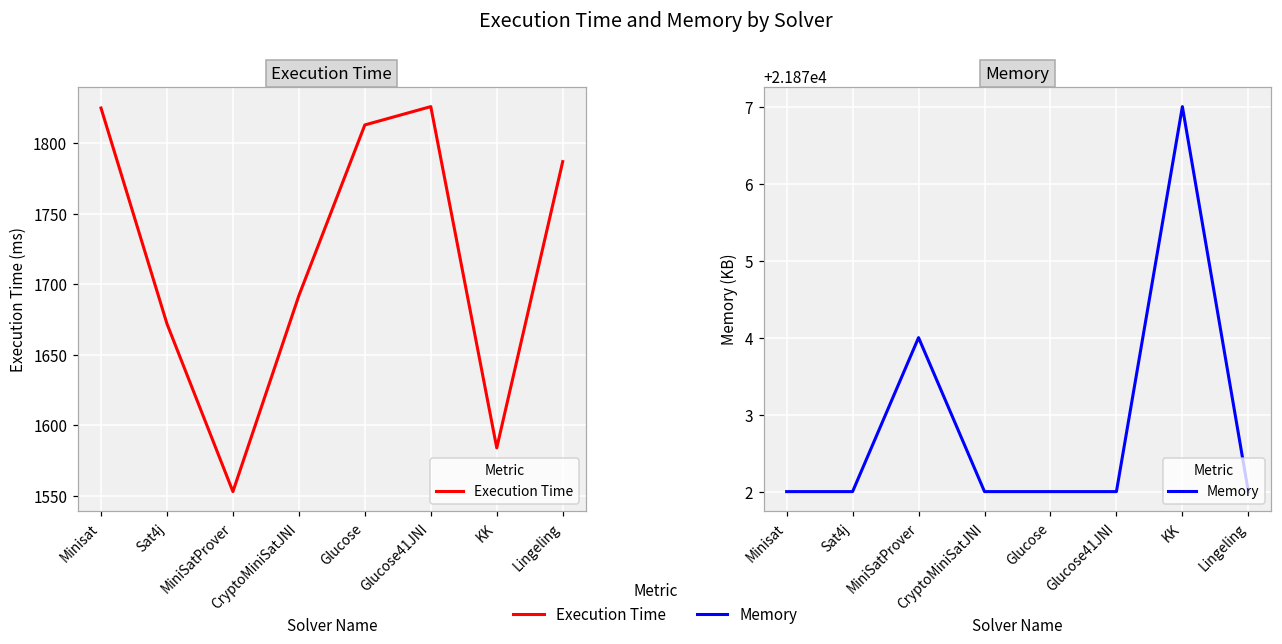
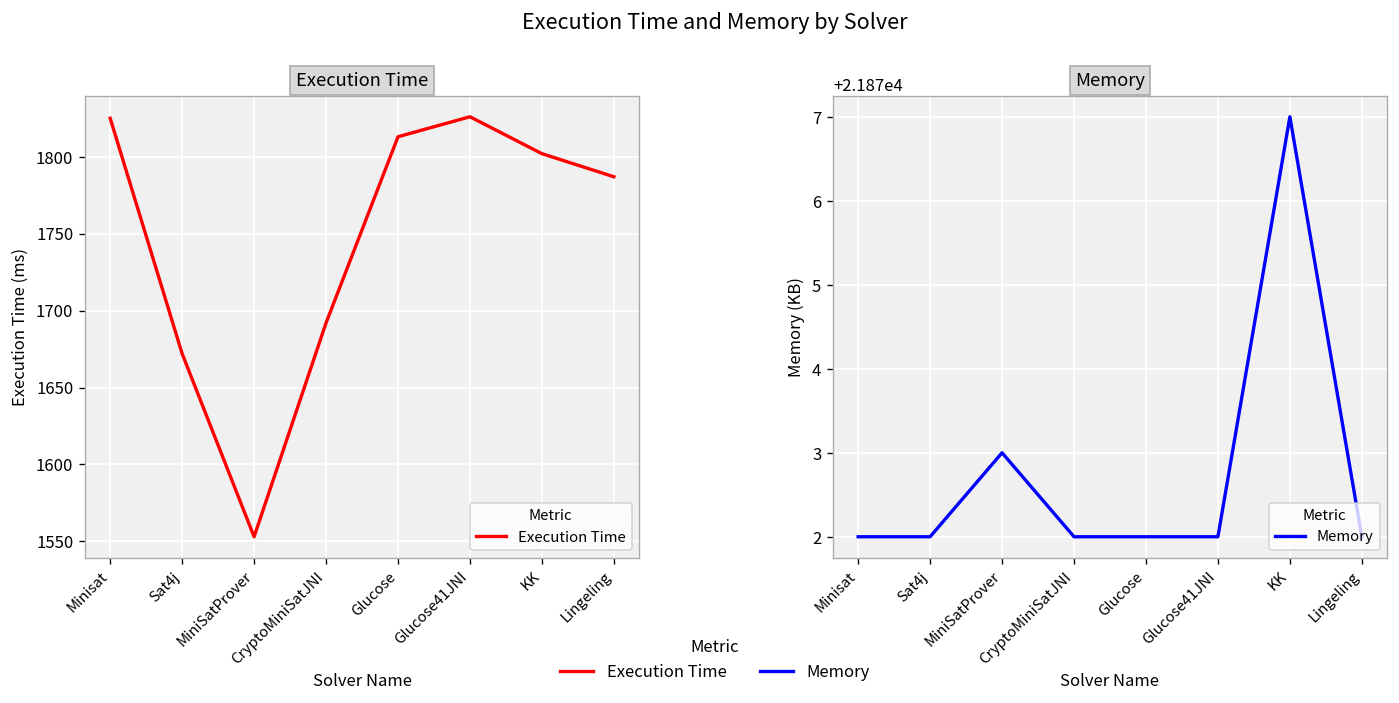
Execution Time, KK: 1584 -> 1802
Memory, MiniSatProver: 21874 -> 21873
